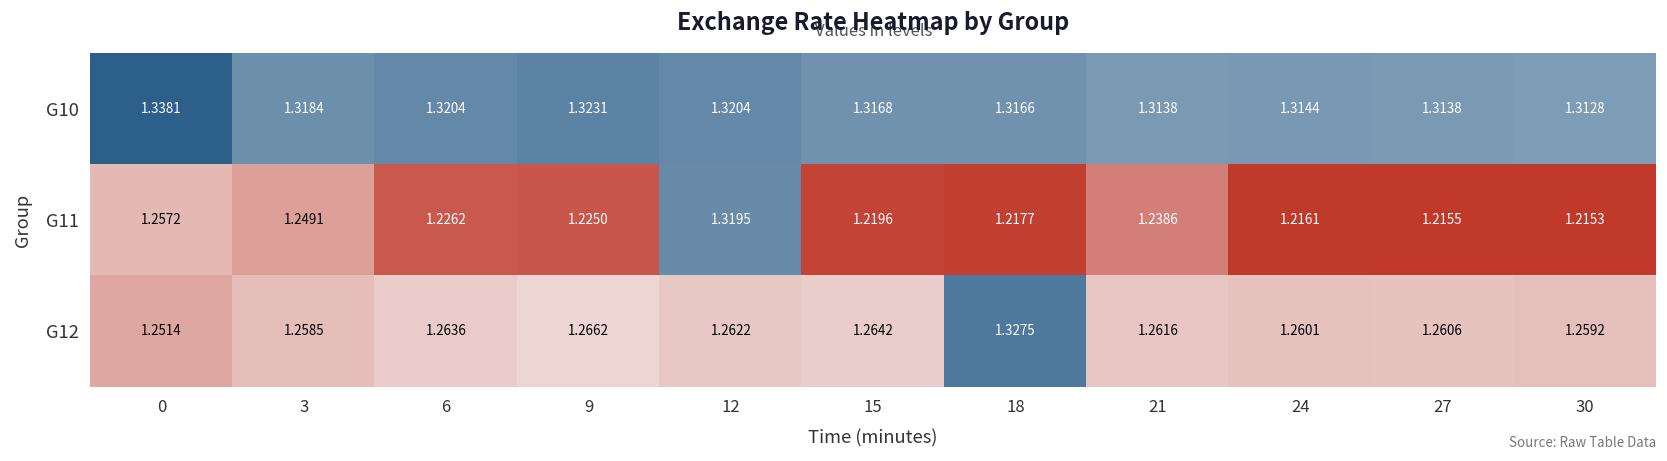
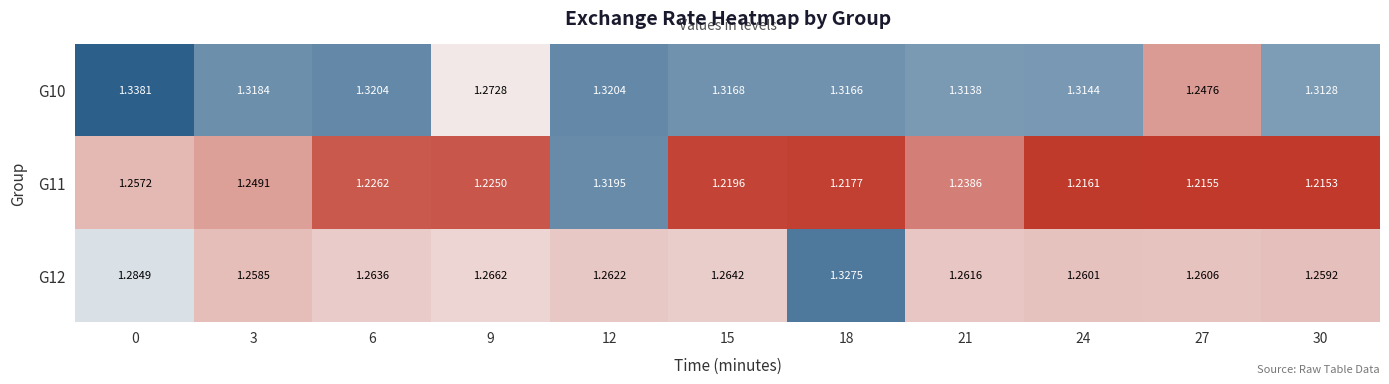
G10, 9: 1.3231 -> 1.2728
G10, 27: 1.3138 -> 1.2476
G12, 0: 1.2514 -> 1.2849
